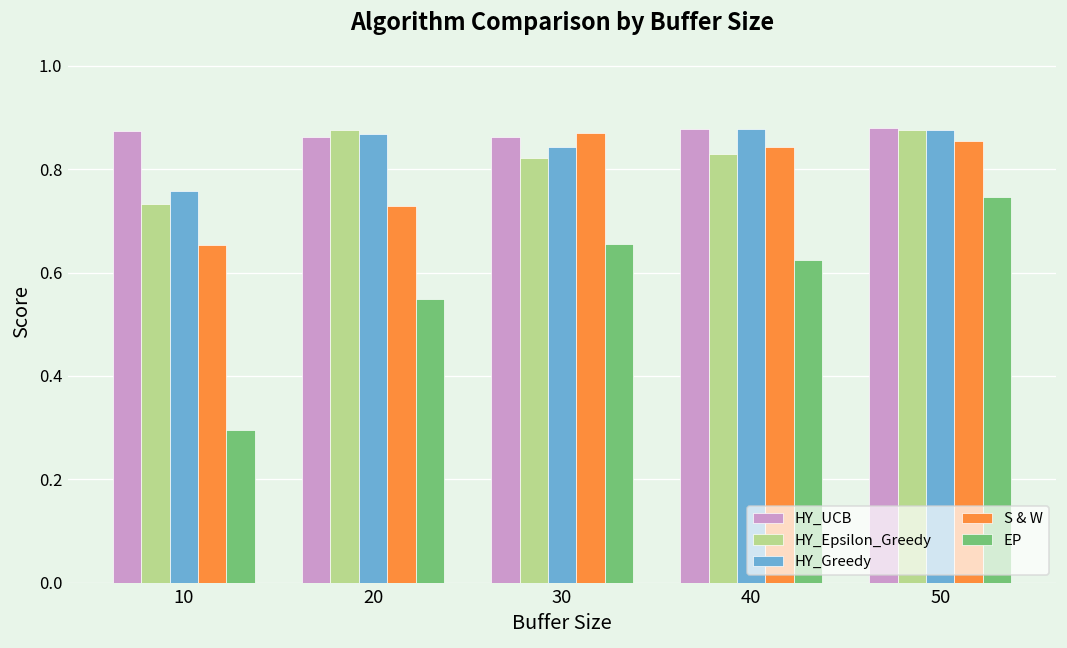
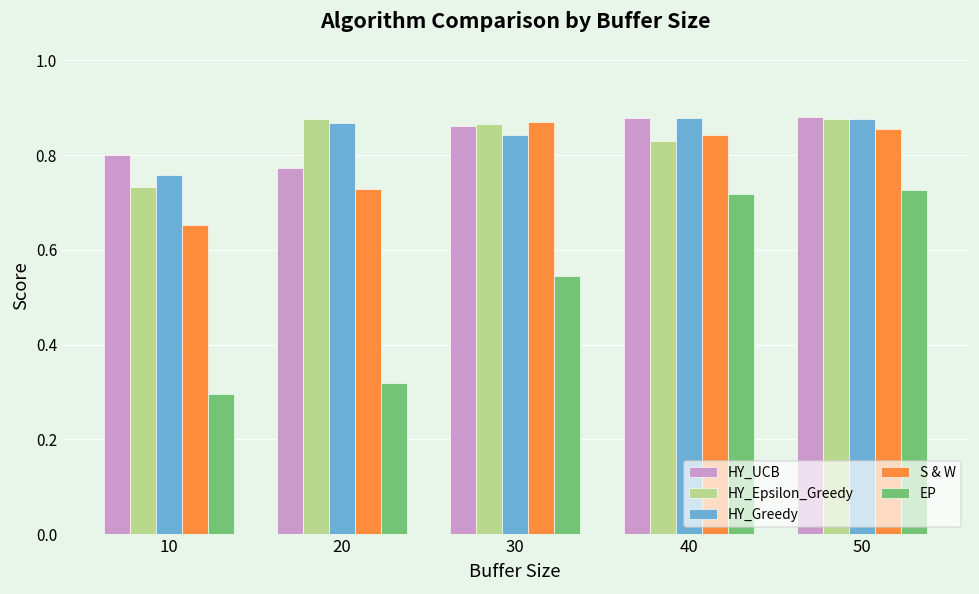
HY_UCB, 10: 0.87 -> 0.80
HY_UCB, 20: 0.86 -> 0.77
EP, 20: 0.55 -> 0.32
HY_Epsilon_Greedy, 30: 0.82 -> 0.87
EP, 30: 0.66 -> 0.55
EP, 40: 0.62 -> 0.72
EP, 50: 0.75 -> 0.73
